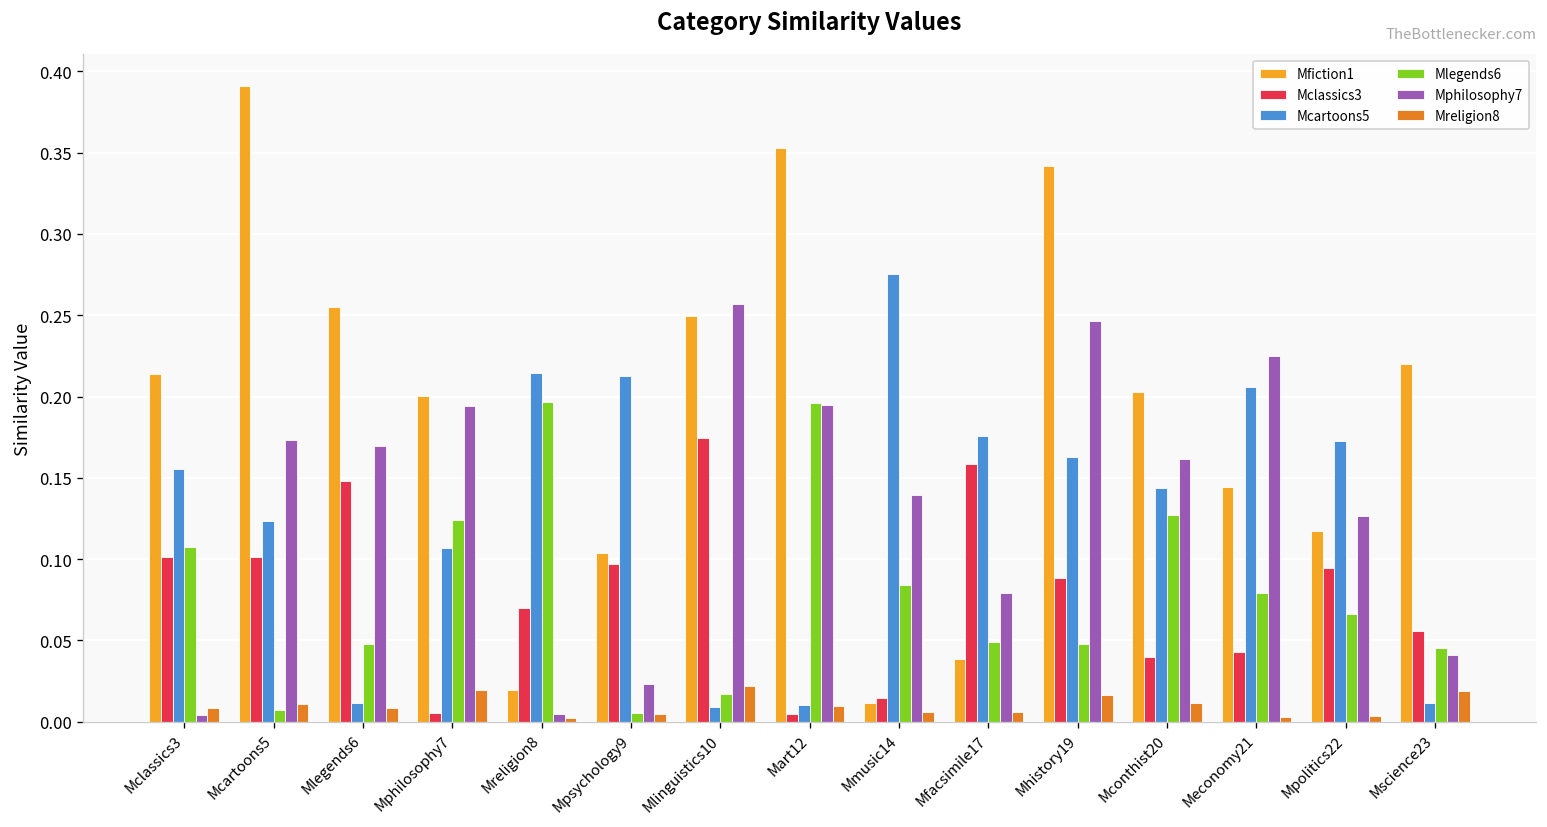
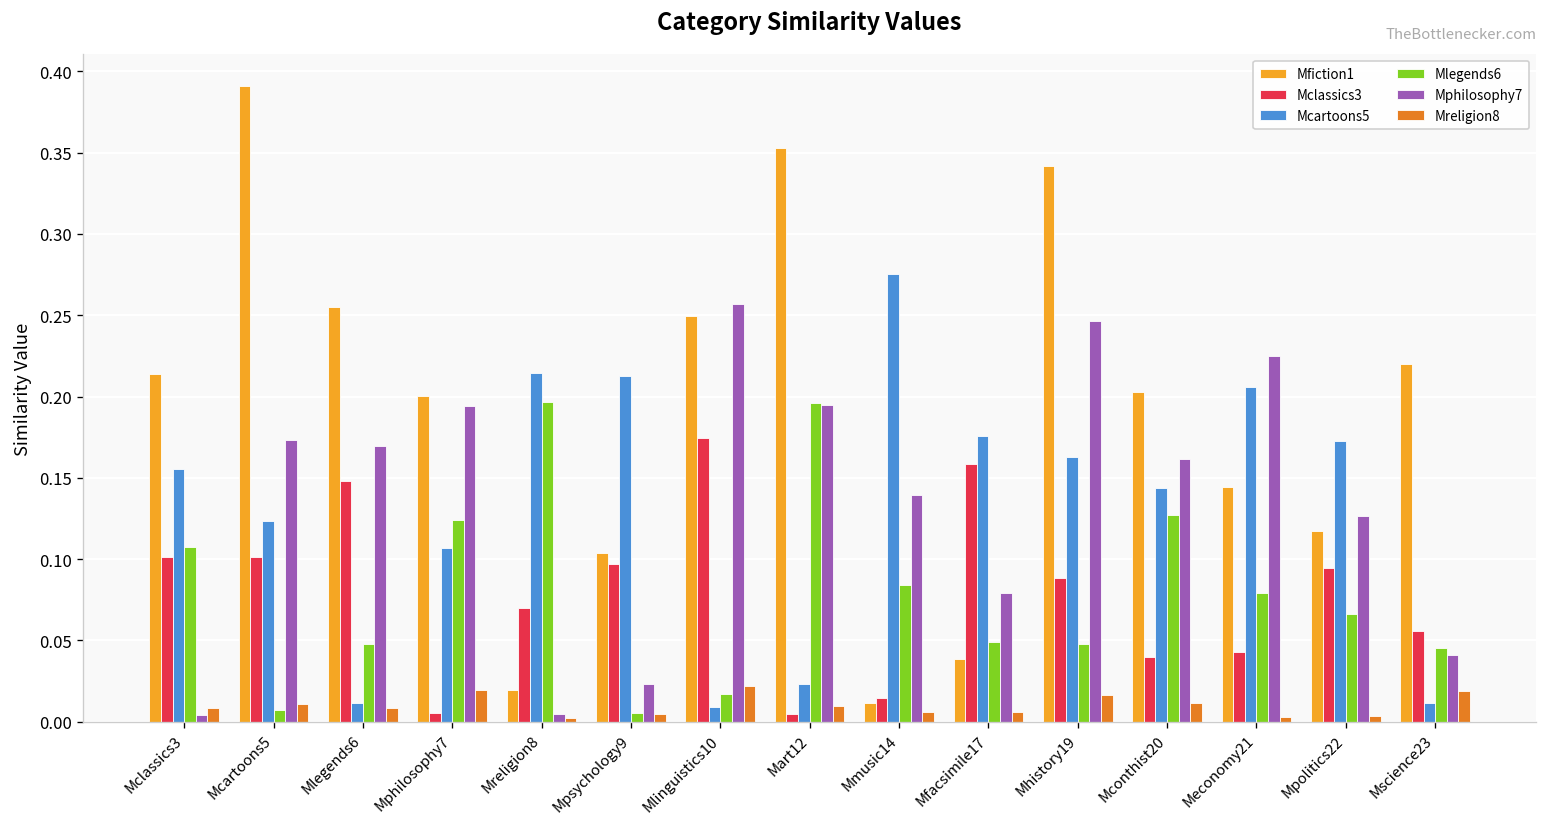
Mcartoons5, Mart12: 0.010 -> 0.024
